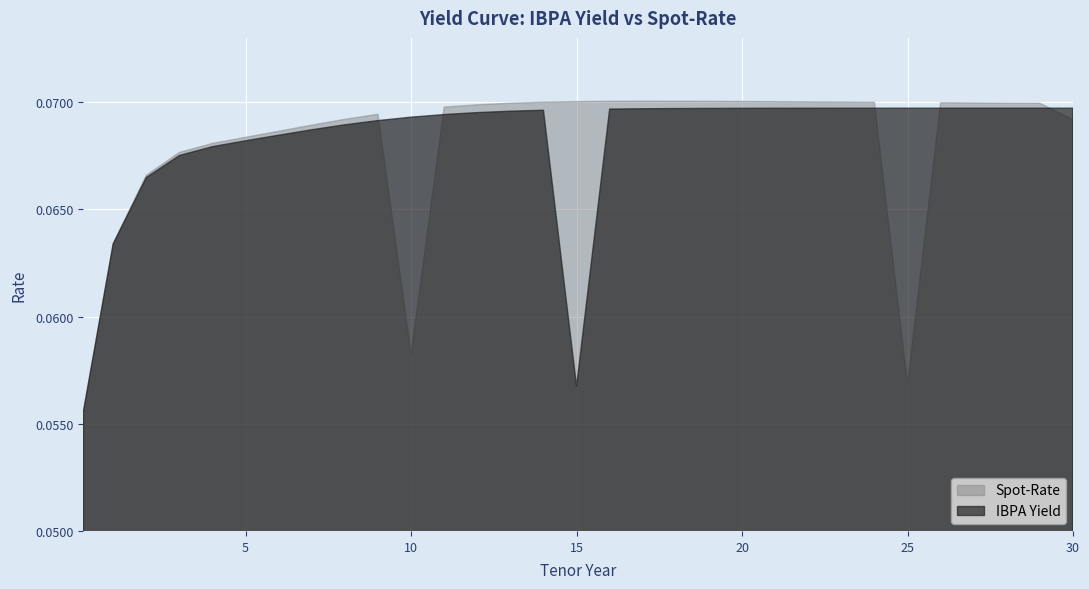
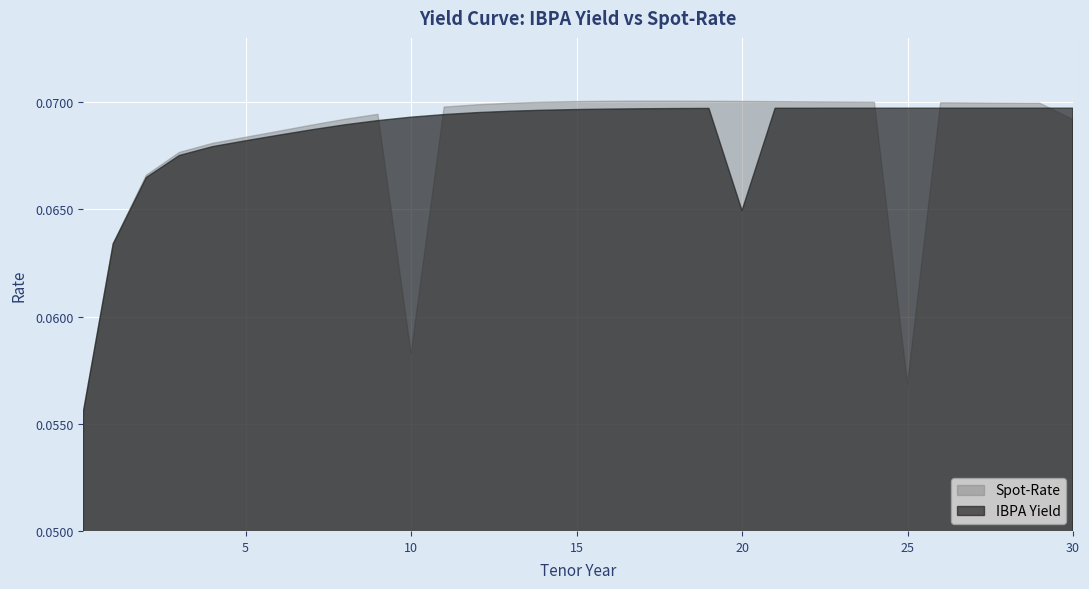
IBPA Yield, 15: 0.0567 -> 0.0697
IBPA Yield, 20: 0.0697 -> 0.0649
